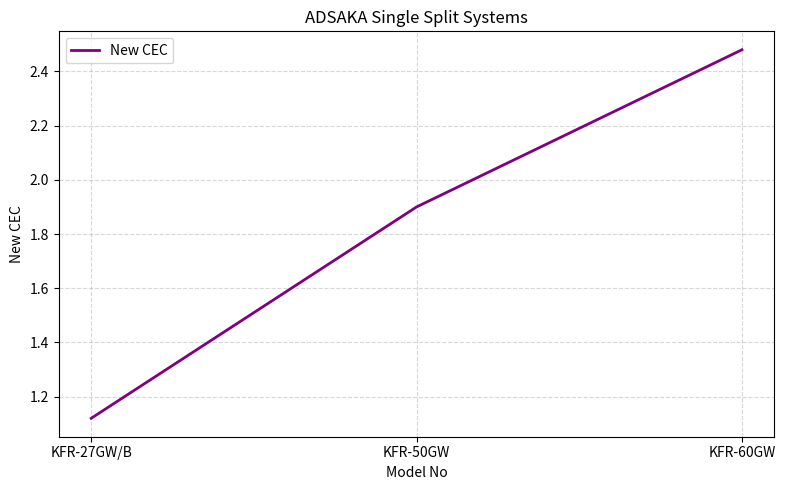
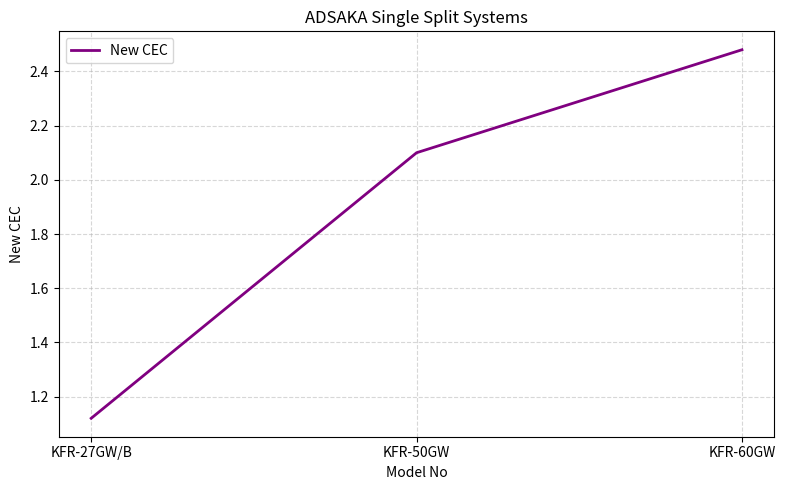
KFR-50GW: 1.9 -> 2.1
